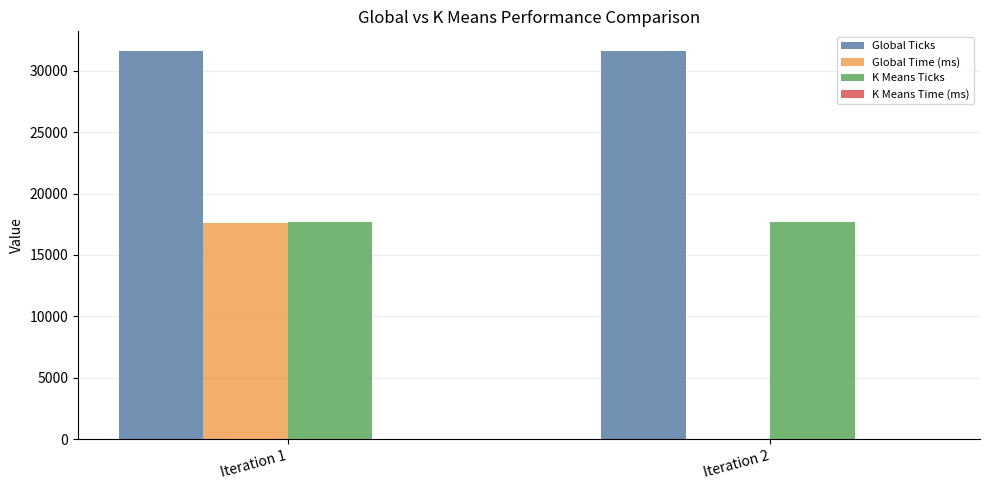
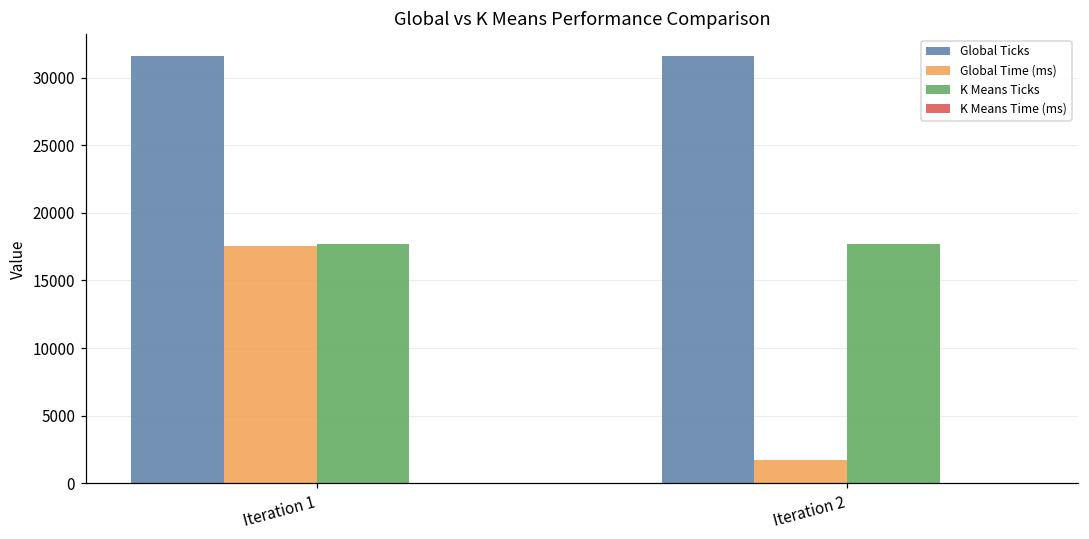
Global Time (ms), Iteration 2: 0 -> 1700
